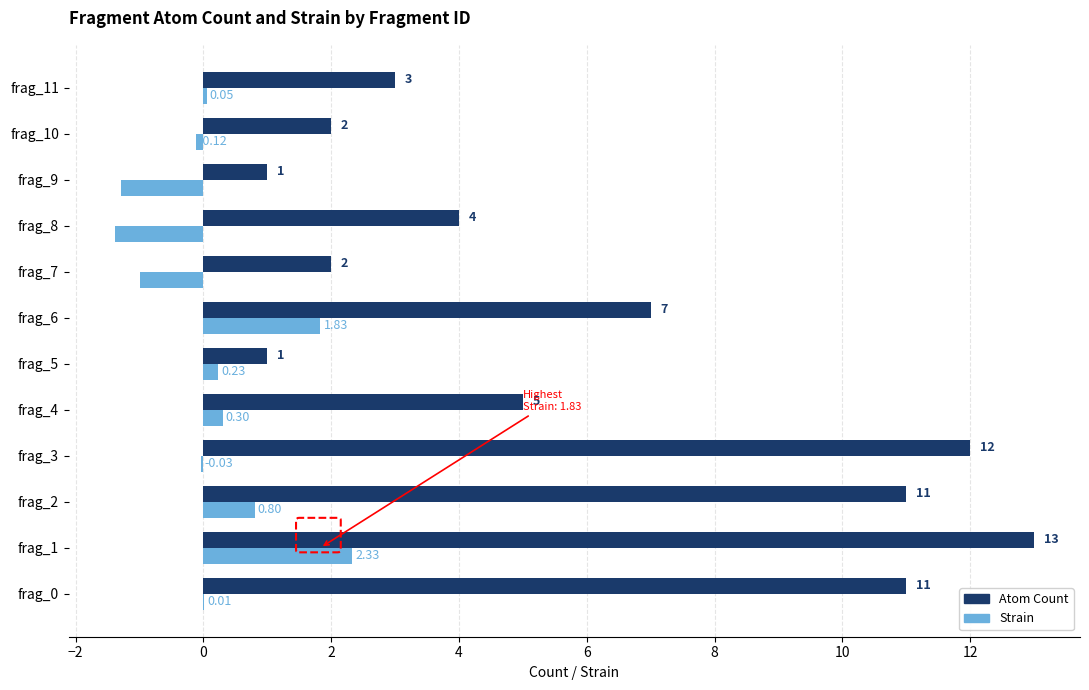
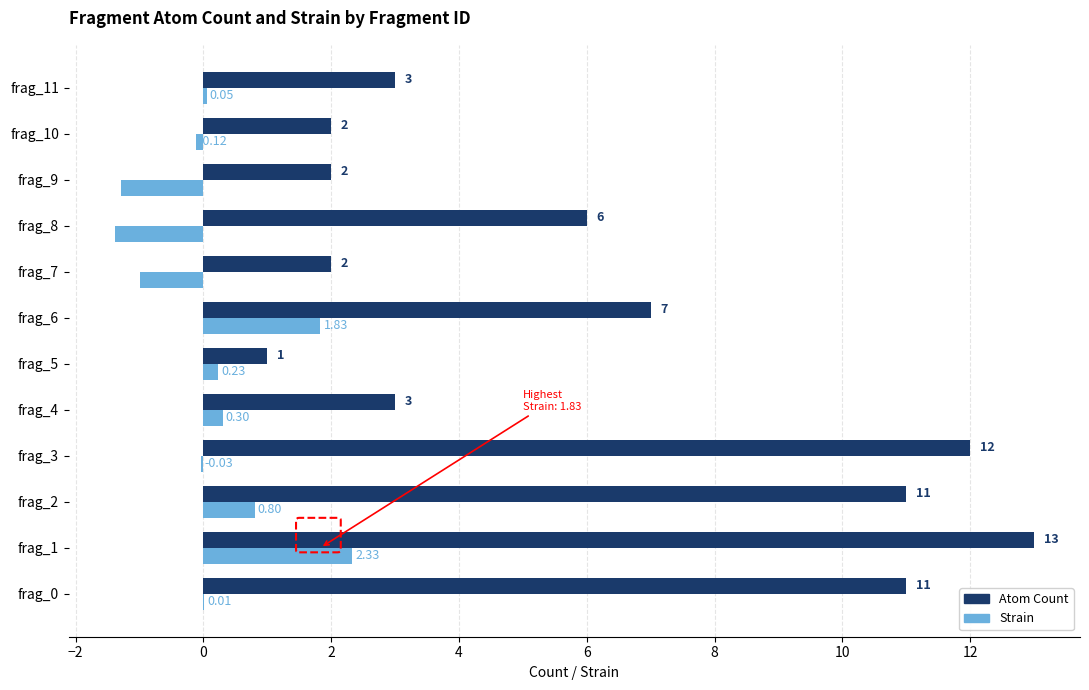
Atom Count, frag_9: 1 -> 2
Atom Count, frag_8: 4 -> 6
Atom Count, frag_4: 5 -> 3
